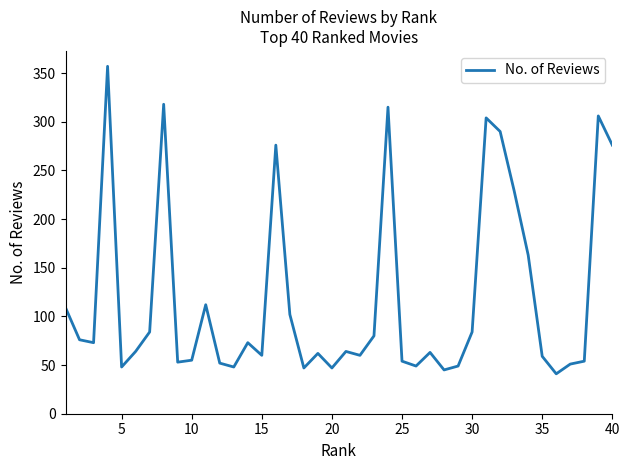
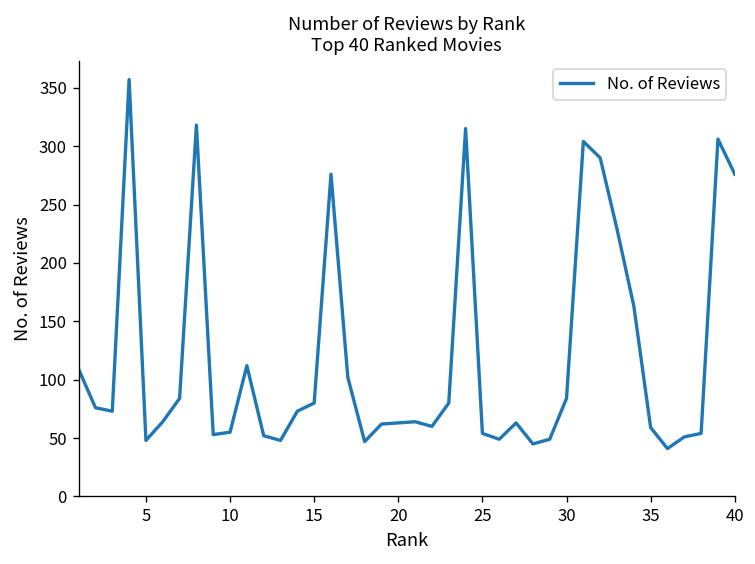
15: 60 -> 80
20: 50 -> 60
